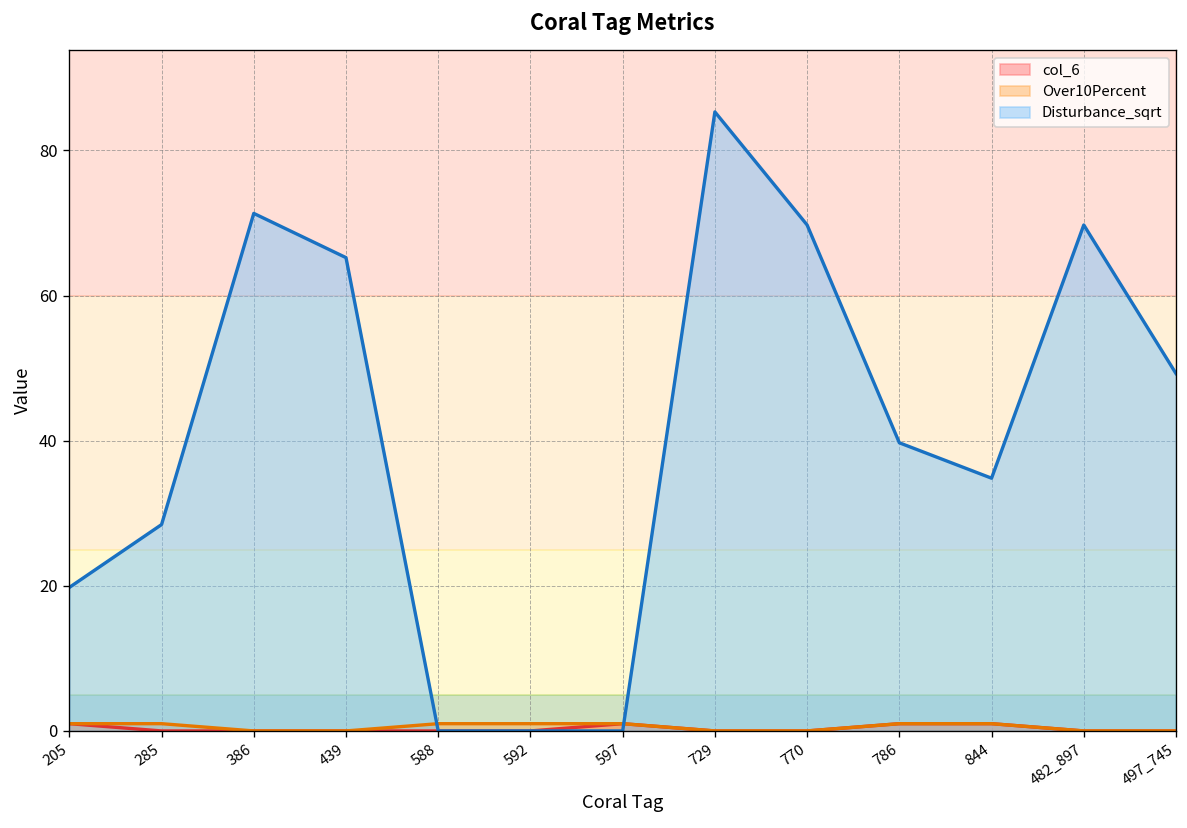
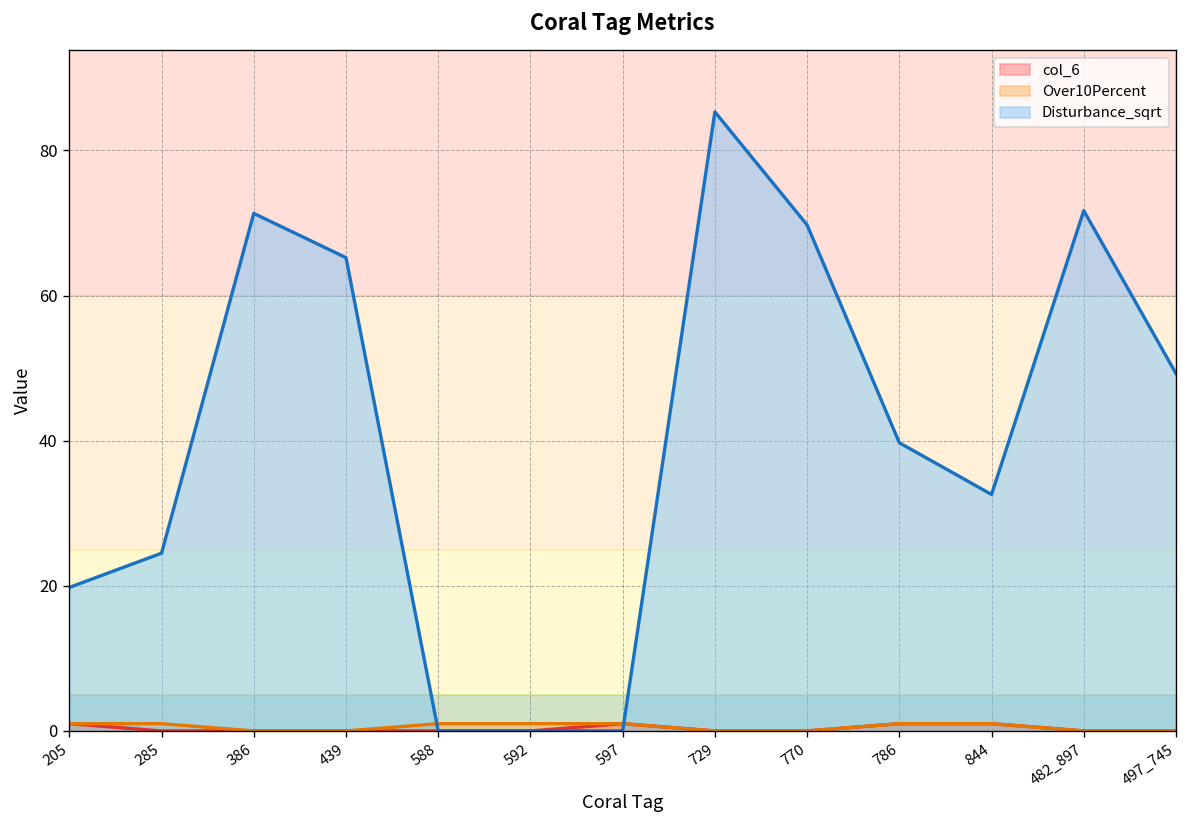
Disturbance_sqrt, 285: 28 -> 24
Disturbance_sqrt, 844: 35 -> 33
Disturbance_sqrt, 482_897: 70 -> 72
